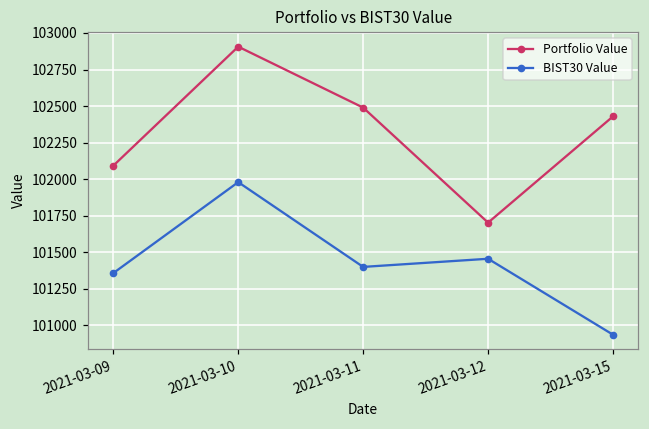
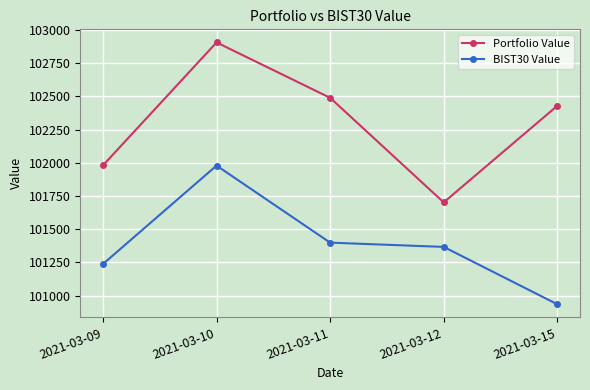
Portfolio Value, 2021-03-09: 102090 -> 101980
BIST30 Value, 2021-03-09: 101360 -> 101240
BIST30 Value, 2021-03-12: 101450 -> 101370
